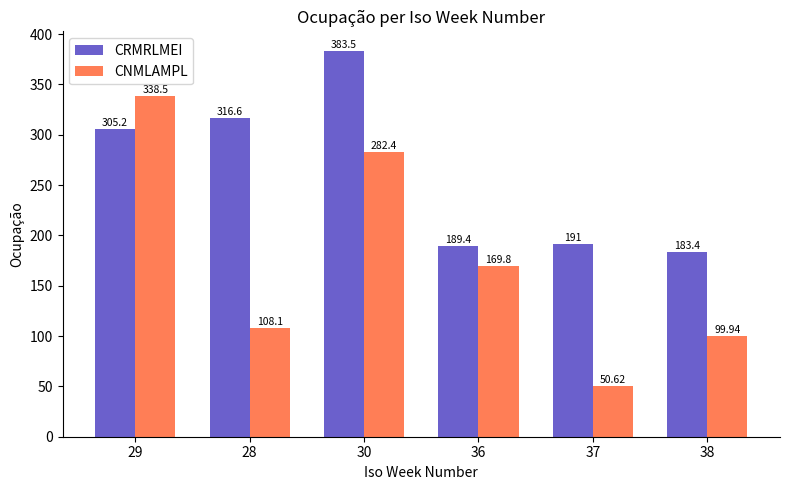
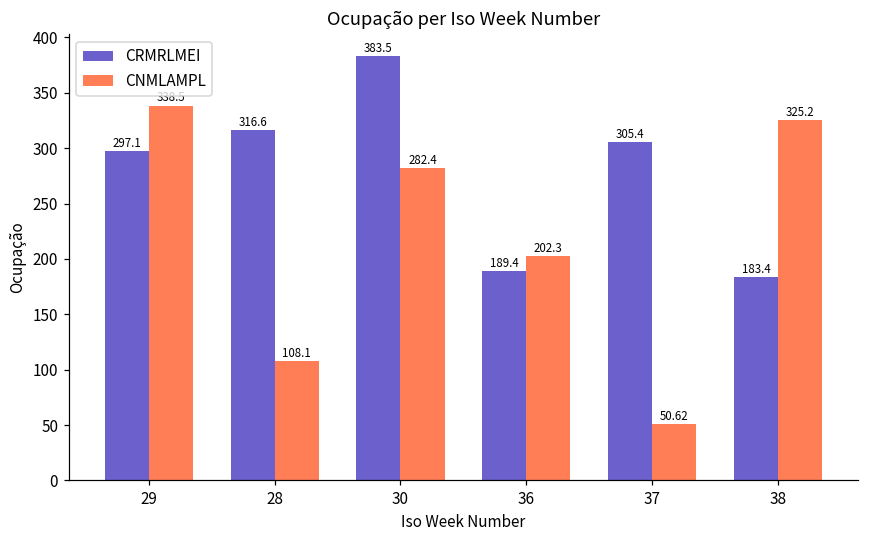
CRMRLMEI, 29: 305.2 -> 297.1
CNMLAMPL, 36: 169.8 -> 202.3
CRMRLMEI, 37: 191 -> 305.4
CNMLAMPL, 38: 99.94 -> 325.2
